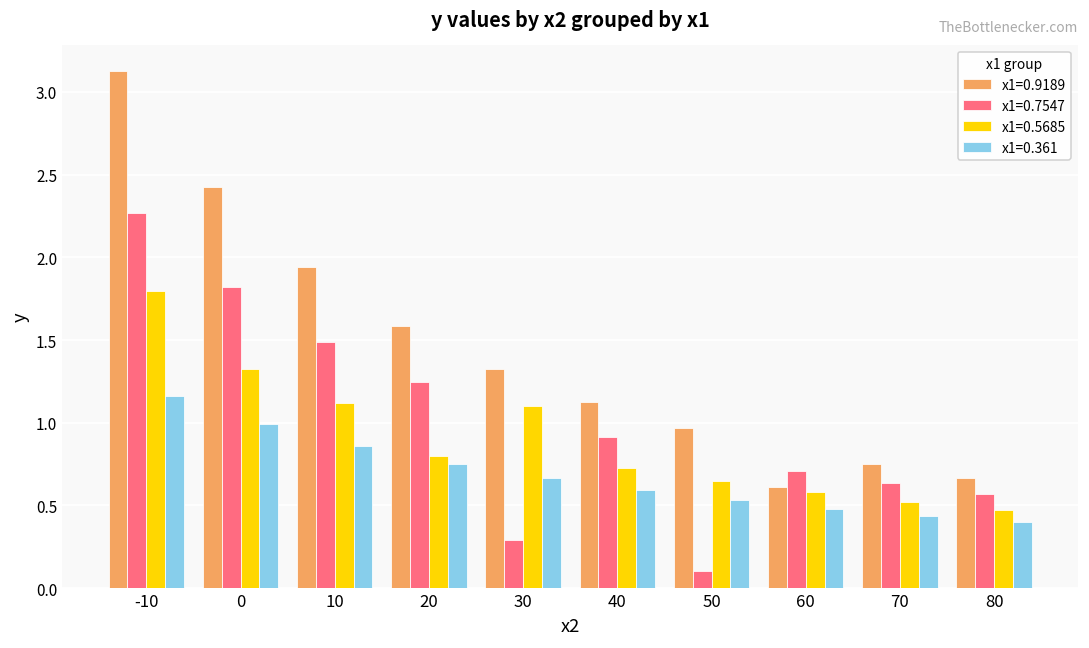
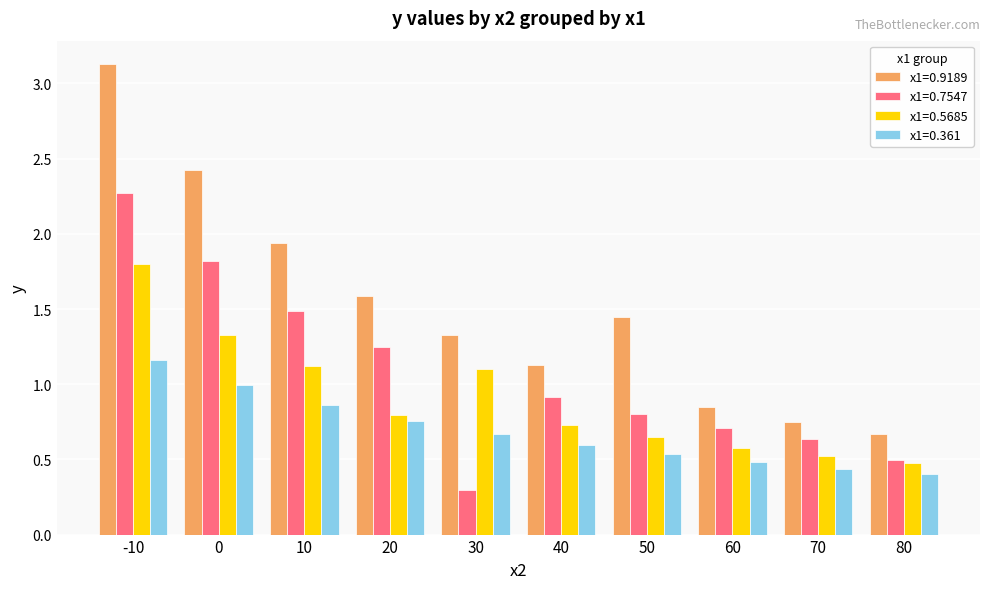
x1=0.9189, 50: 0.97 -> 1.45
x1=0.7547, 50: 0.10 -> 0.80
x1=0.9189, 60: 0.61 -> 0.85
x1=0.7547, 80: 0.57 -> 0.50
